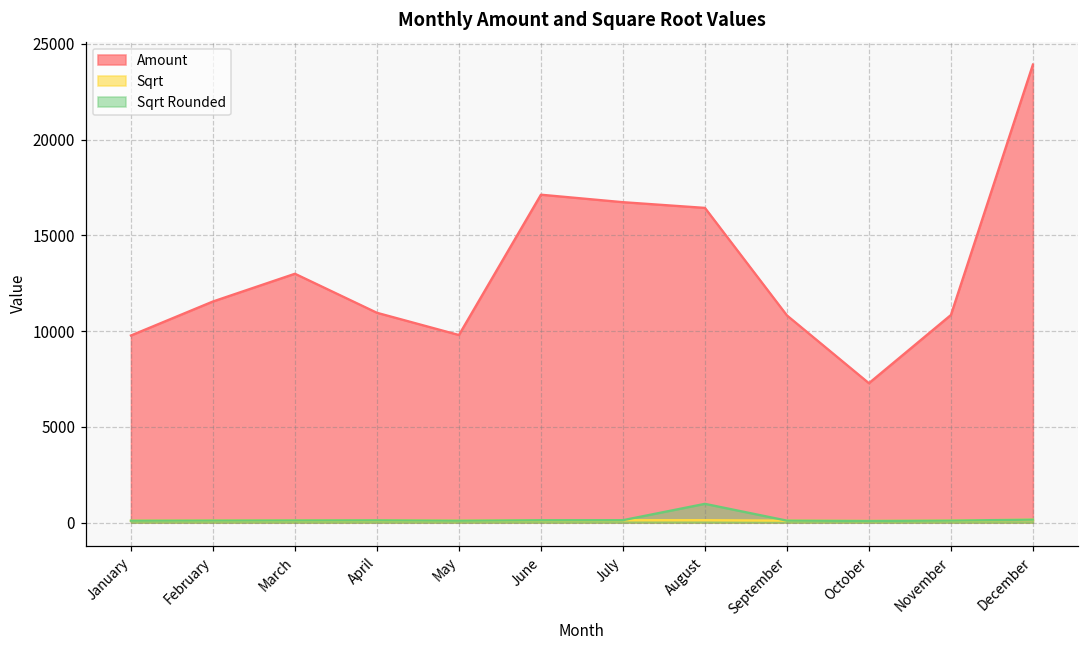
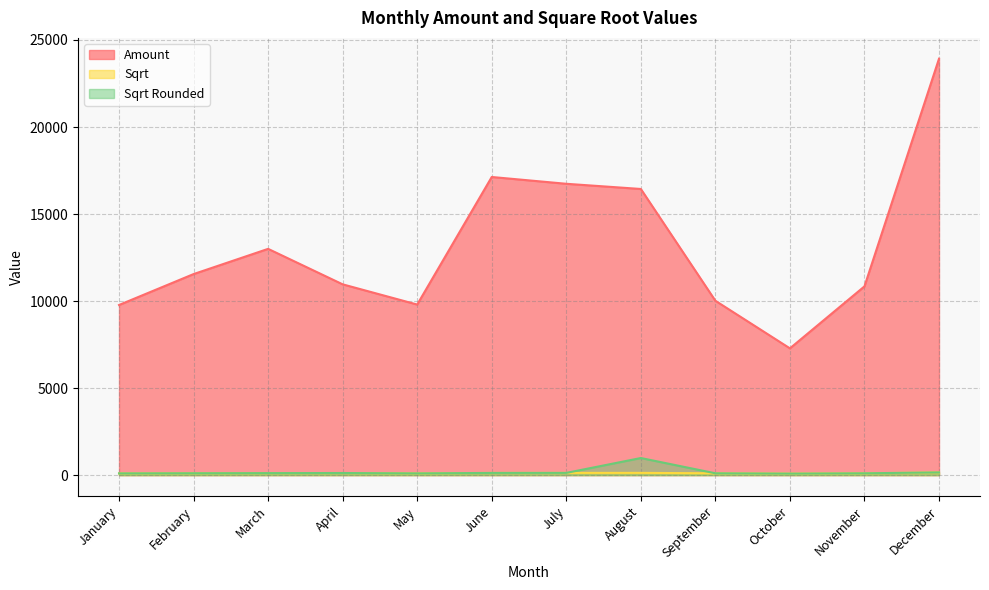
Amount, September: 10800 -> 10000
